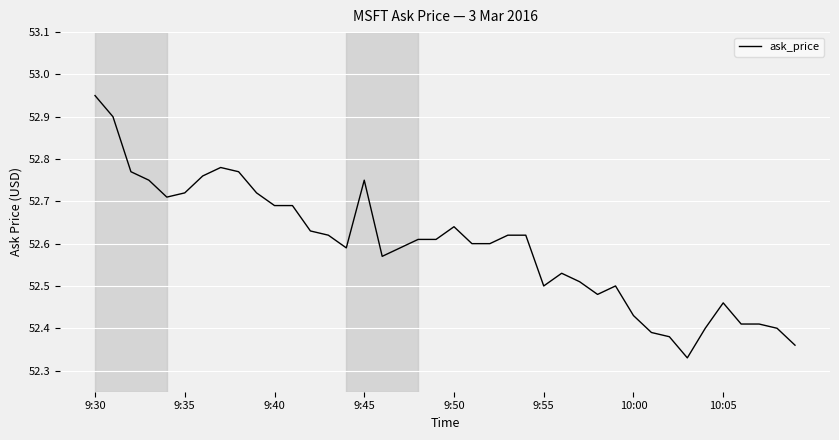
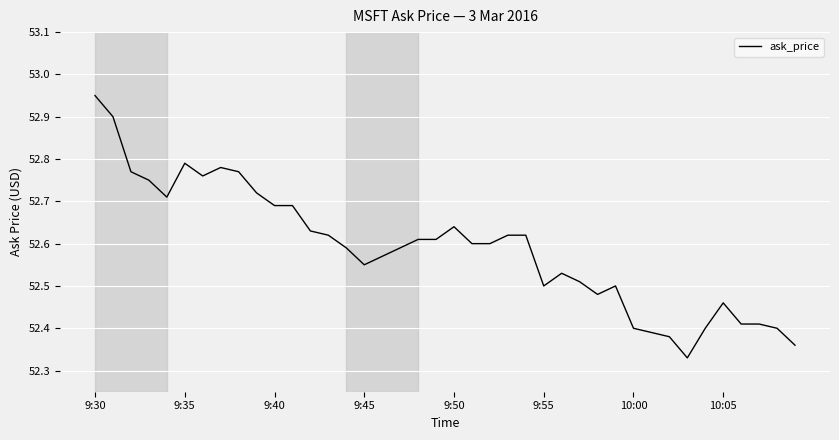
9:35: 52.72 -> 52.79
9:45: 52.75 -> 52.55
10:00: 52.43 -> 52.40
